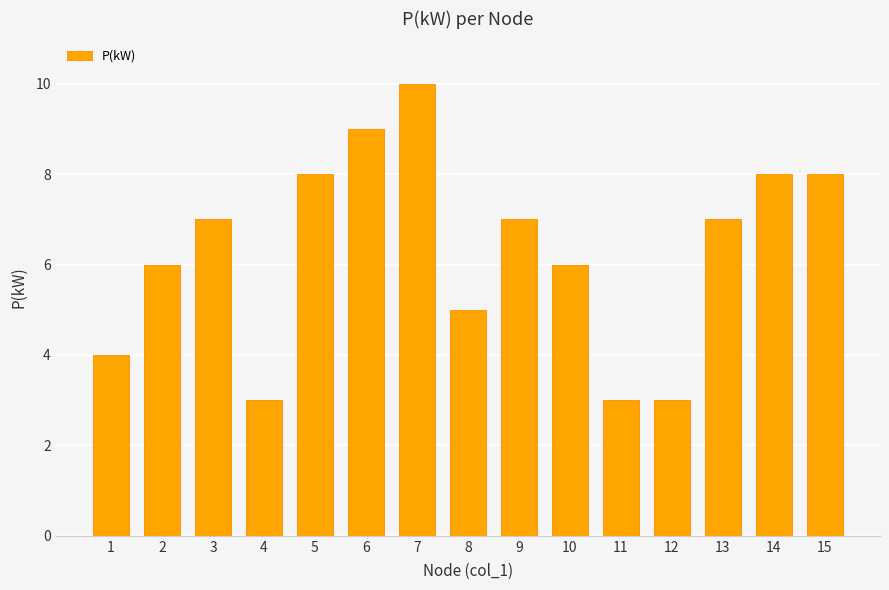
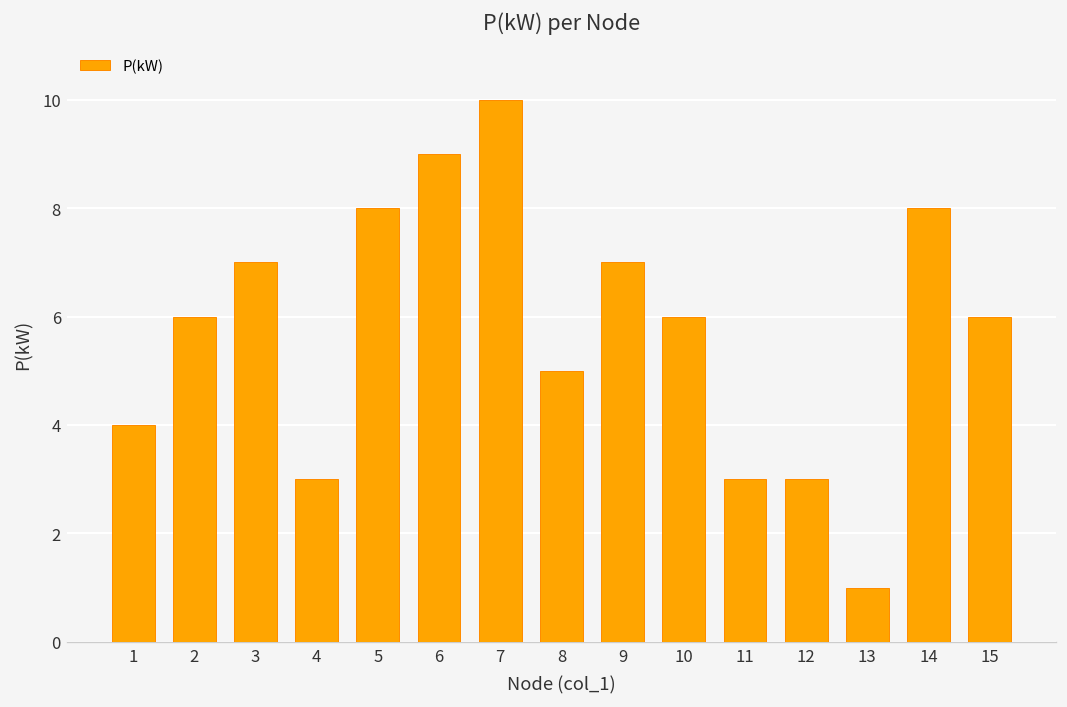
13: 7 -> 1
15: 8 -> 6
